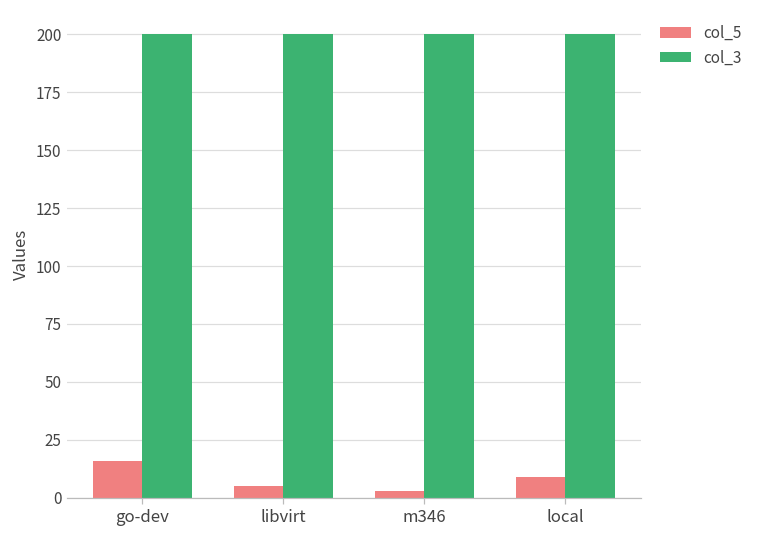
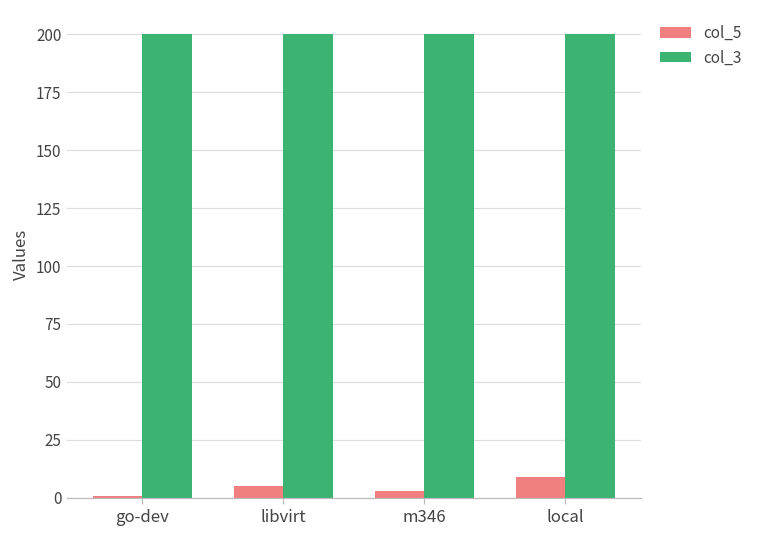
col_5, go-dev: 16 -> 1
